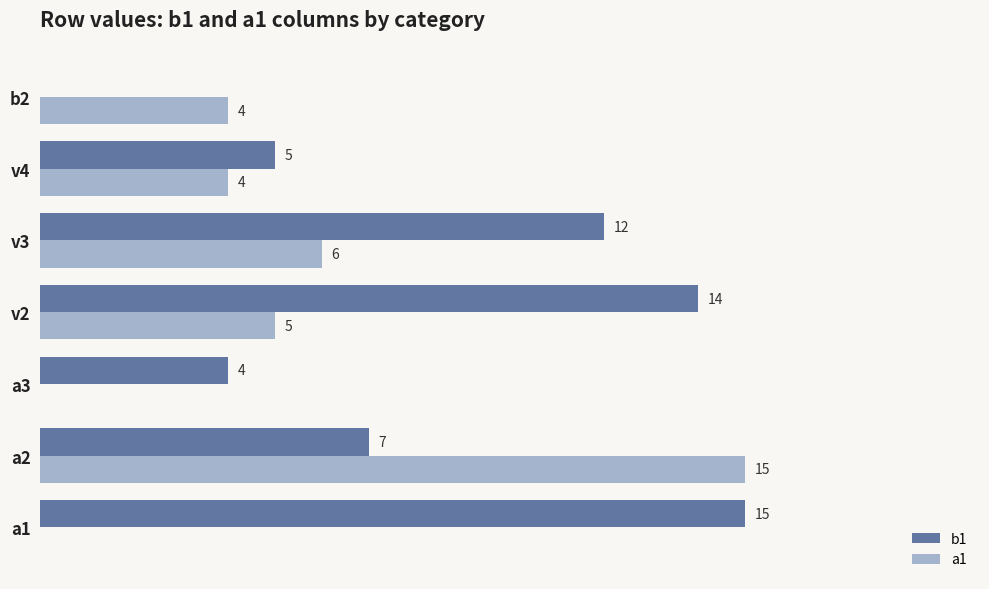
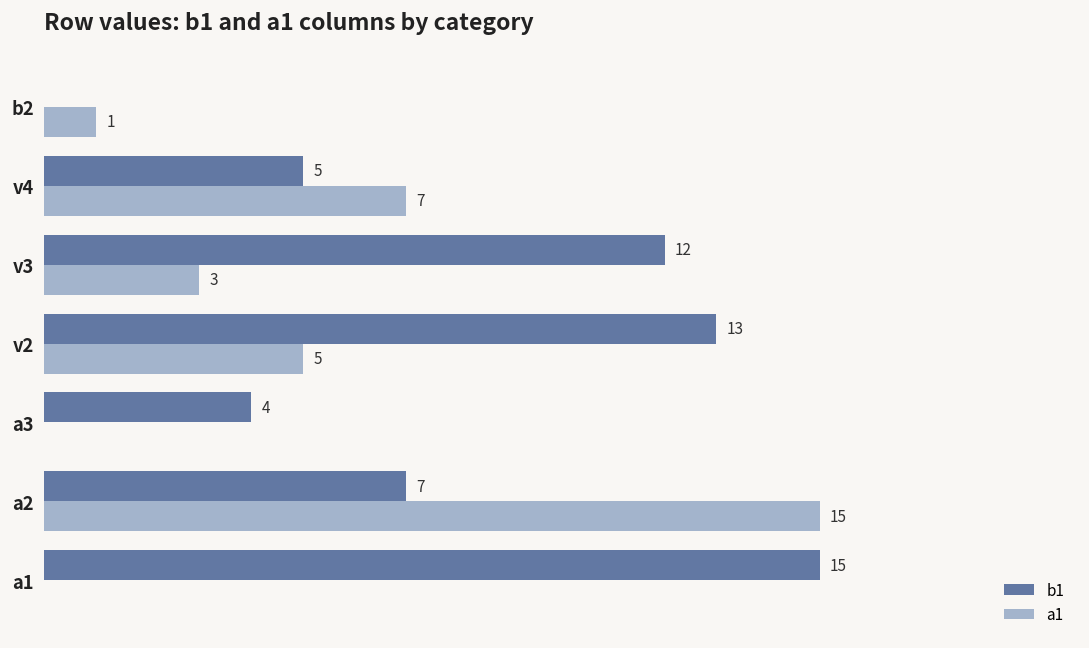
a1, b2: 4 -> 1
a1, v4: 4 -> 7
a1, v3: 6 -> 3
b1, v2: 14 -> 13
